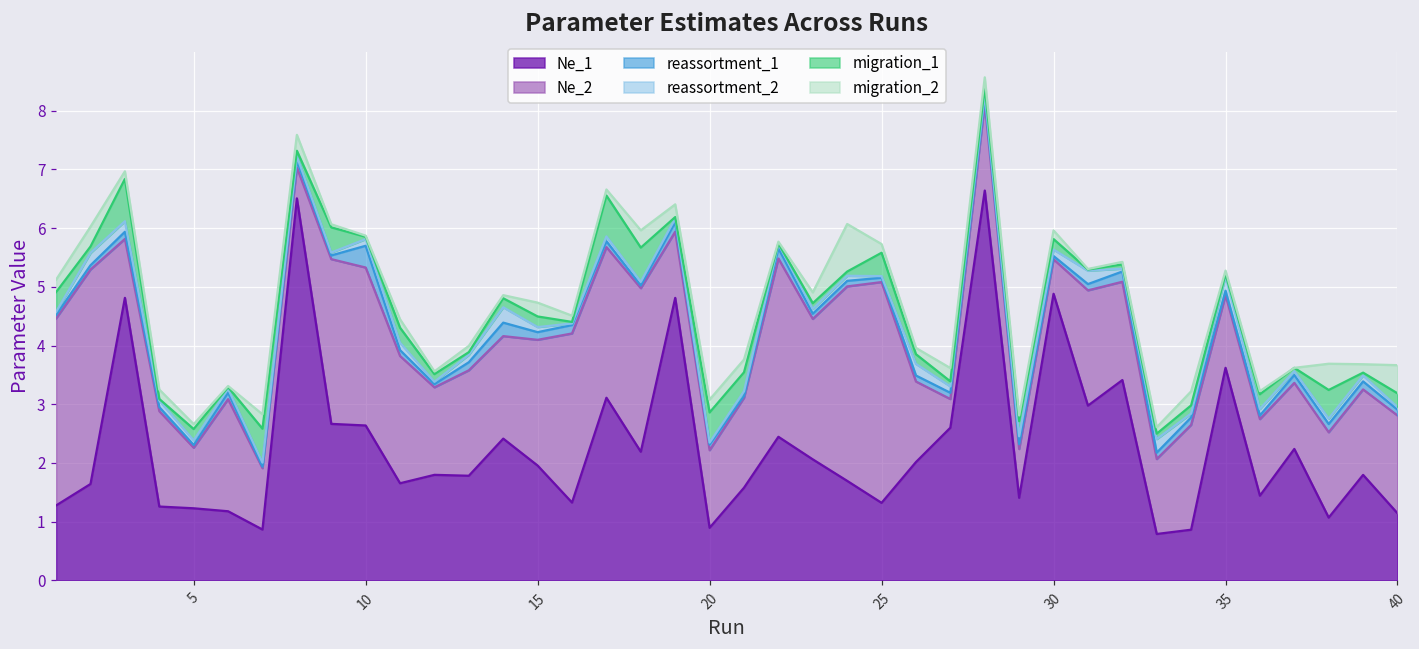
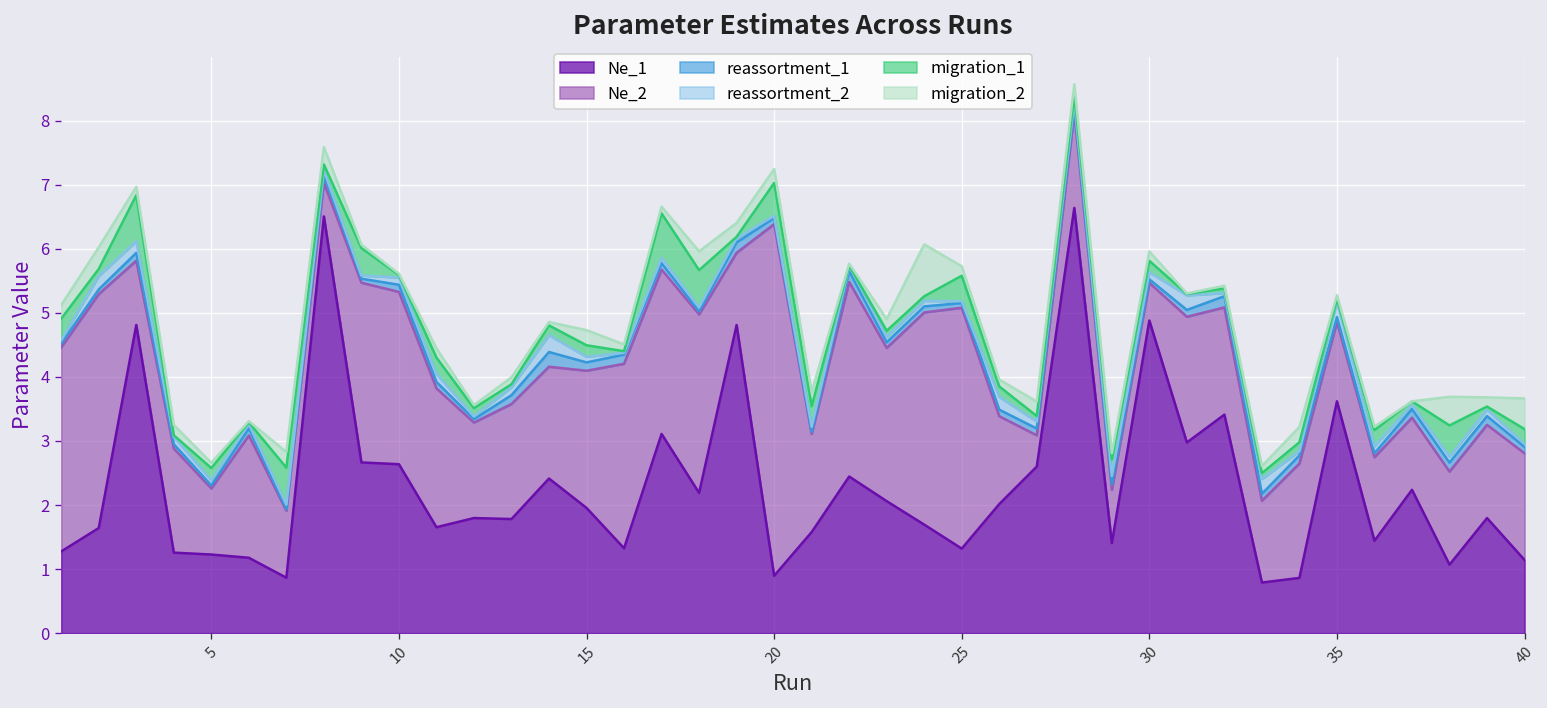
reassortment_1, 10: 0.4 -> 0.1
Ne_2, 20: 1.3 -> 5.5
